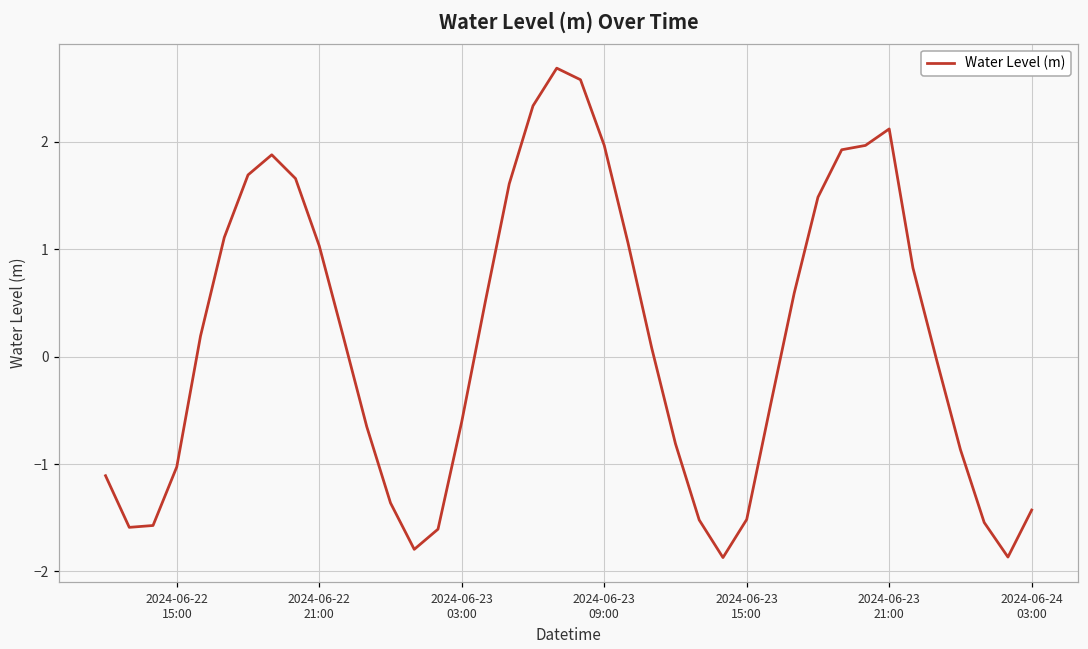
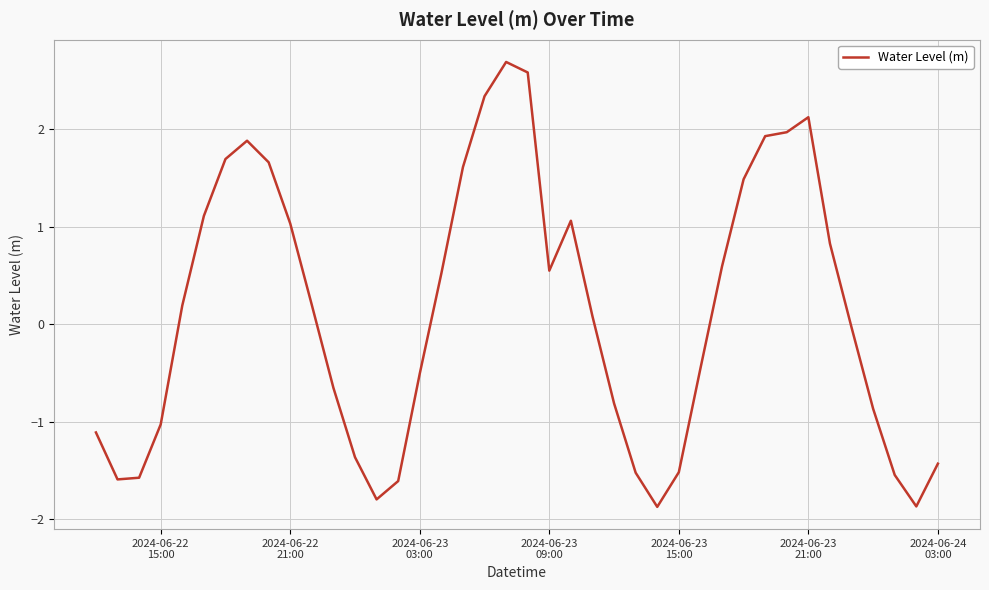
2024-06-23 03:00: -0.6 -> -0.5
2024-06-23 09:00: 2.0 -> 0.5
